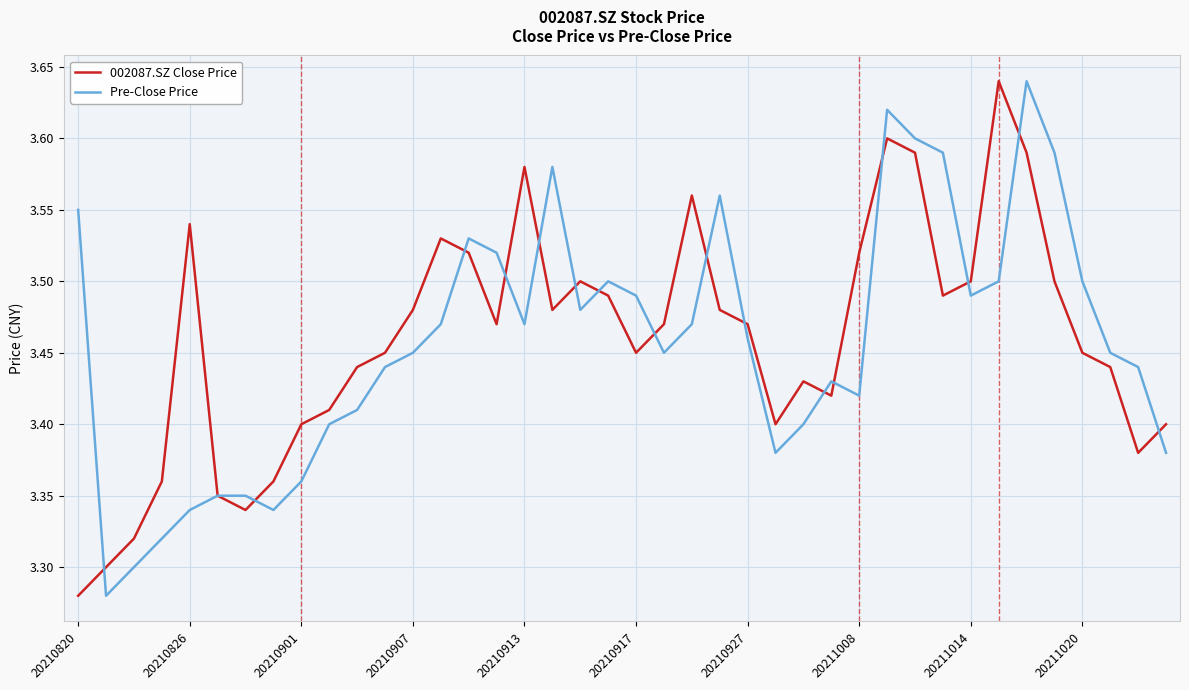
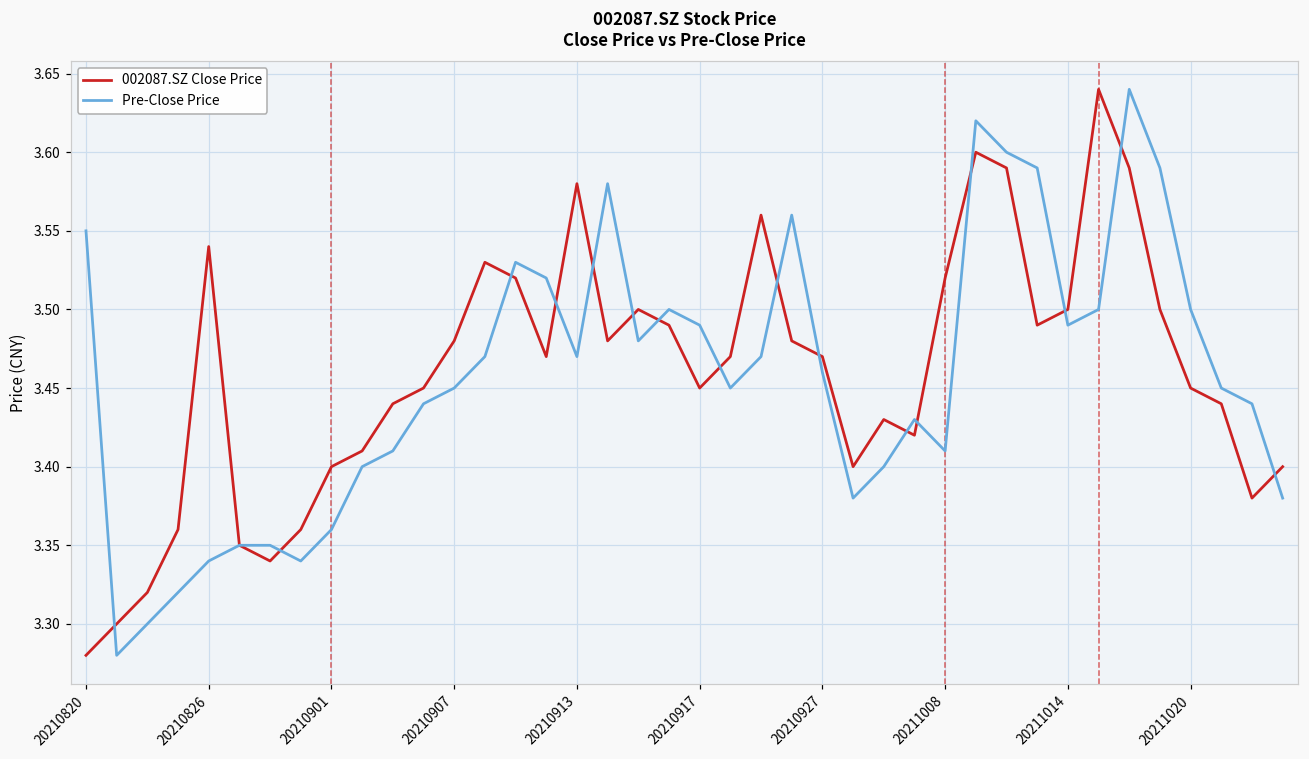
Pre-Close Price, 20211008: 3.42 -> 3.41
